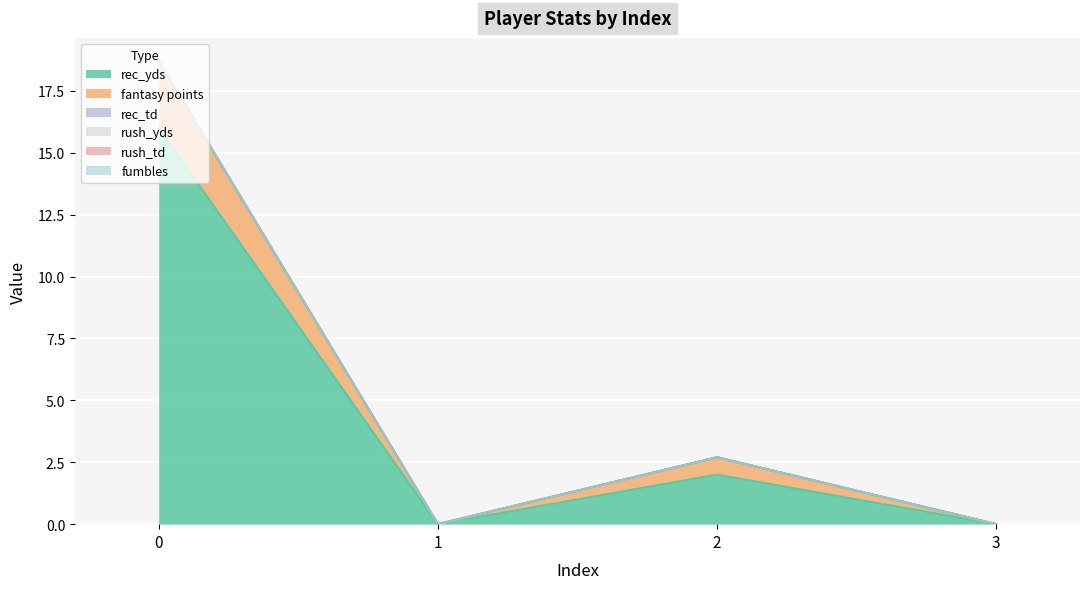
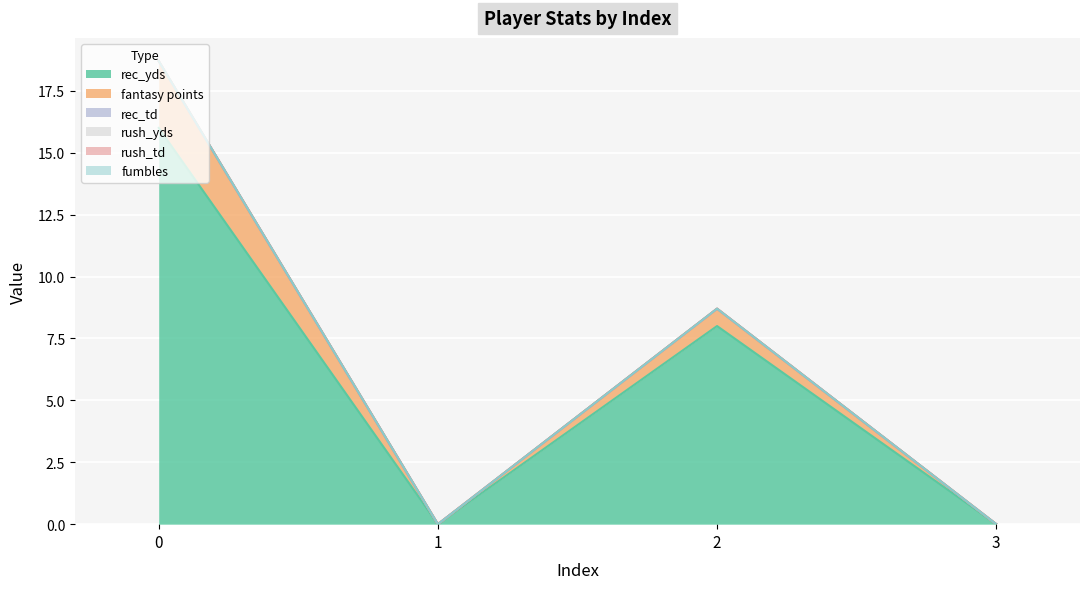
rec_yds, 2: 2 -> 8
